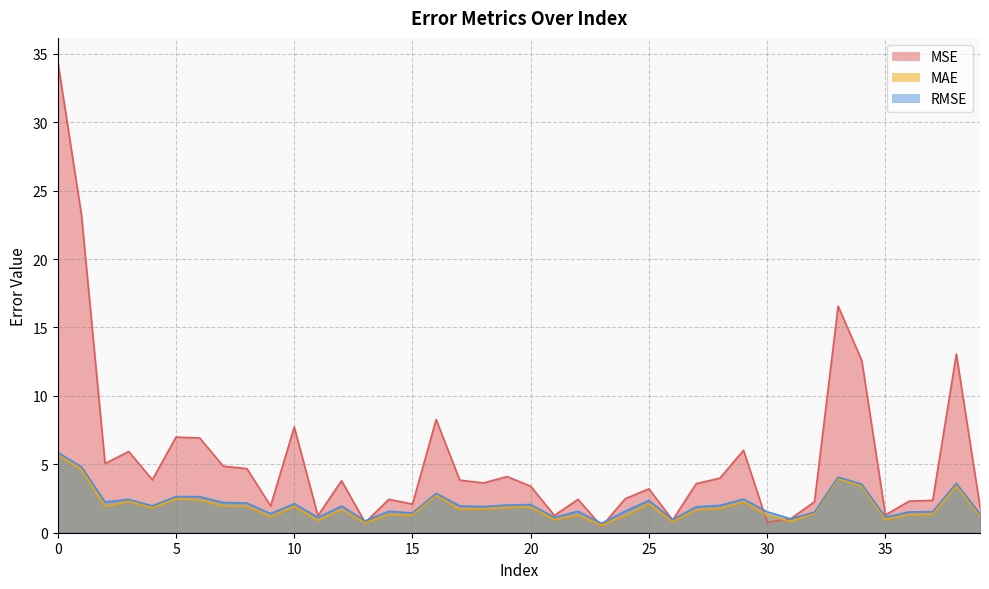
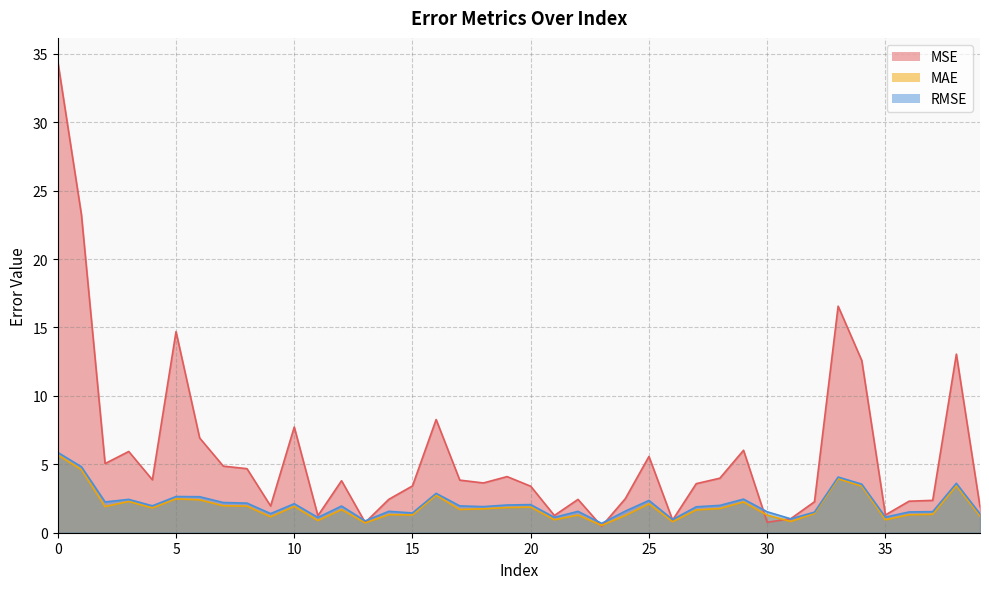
MSE, 5: 7.0 -> 14.7
MSE, 15: 2.1 -> 3.4
MSE, 25: 3.2 -> 5.6
